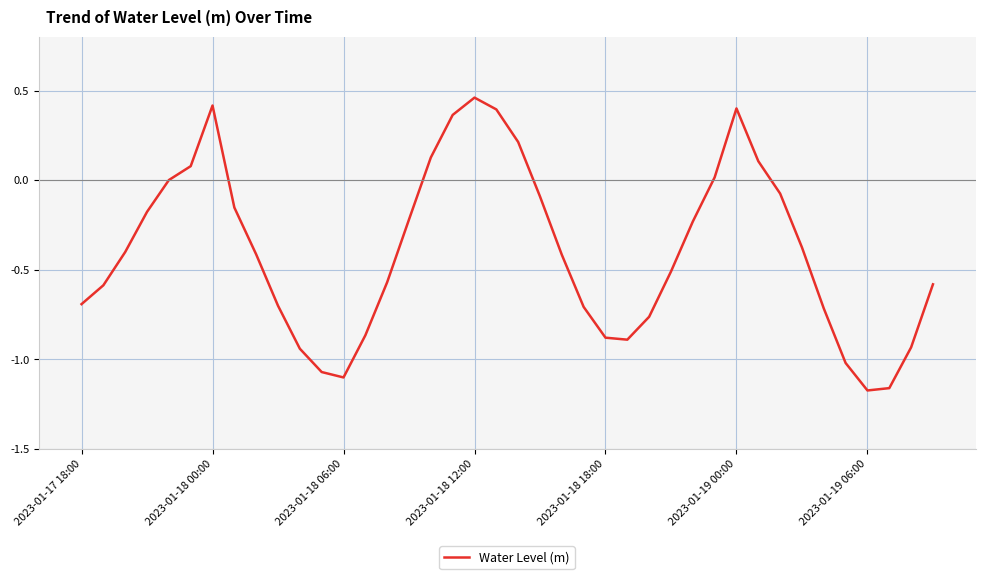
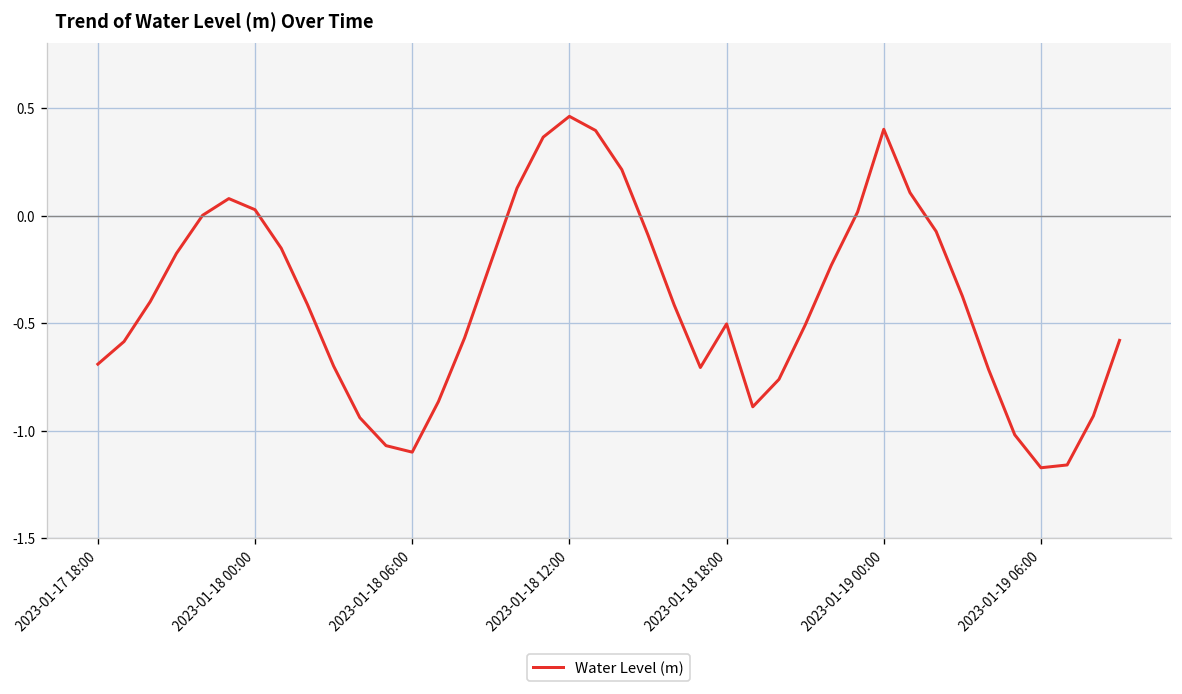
2023-01-18 00:00: 0.42 -> 0.03
2023-01-18 18:00: -0.88 -> -0.50
